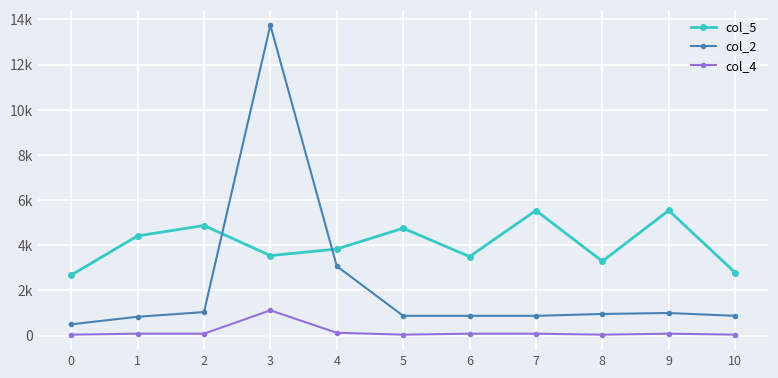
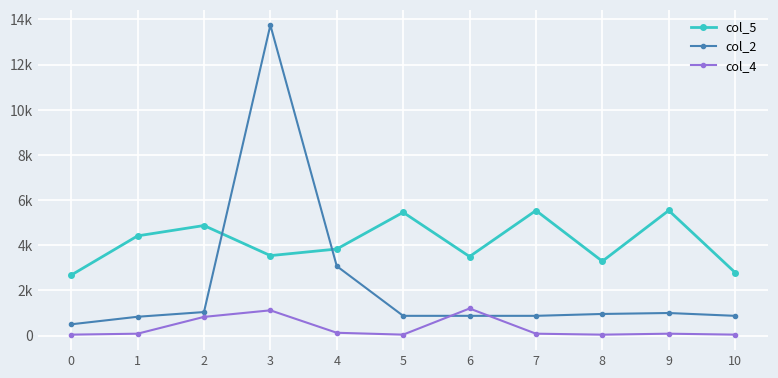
col_4, 2: 100 -> 800
col_5, 5: 4800 -> 5500
col_4, 6: 100 -> 1200
